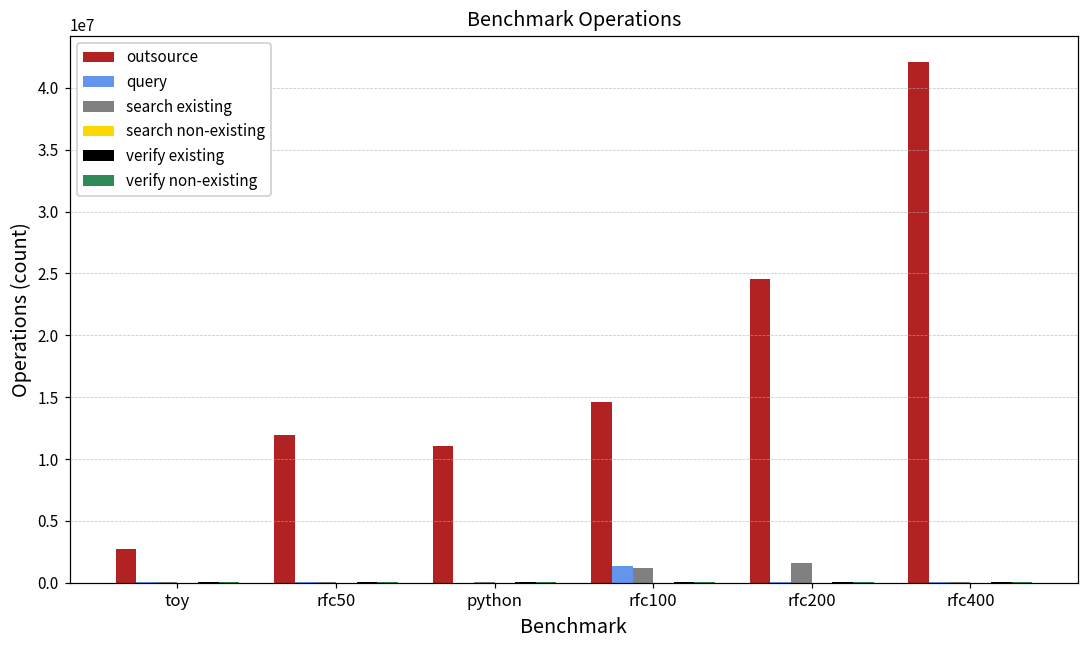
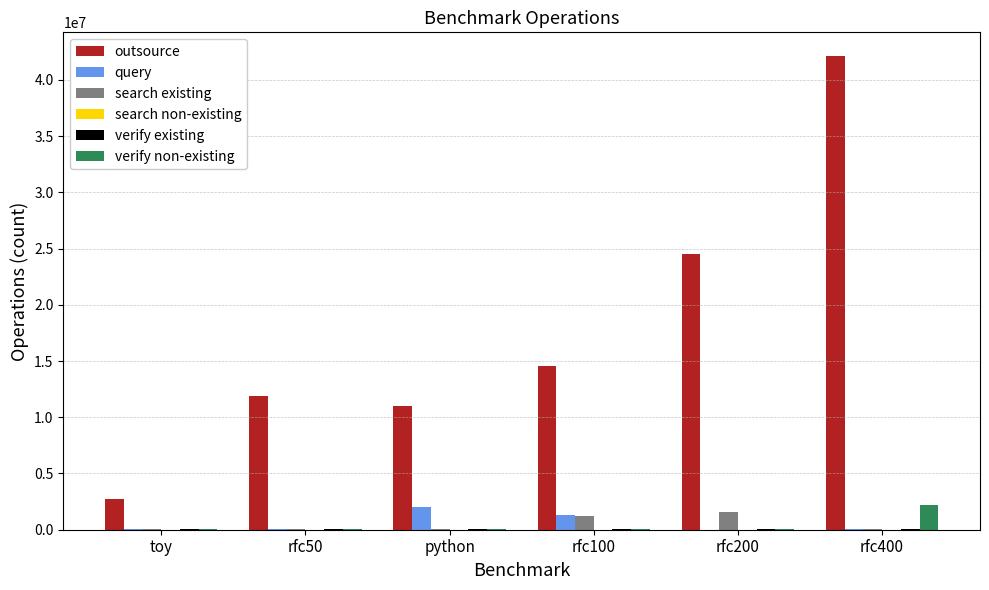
query, python: 0 -> 2000000
verify non-existing, rfc400: 100000 -> 2200000
